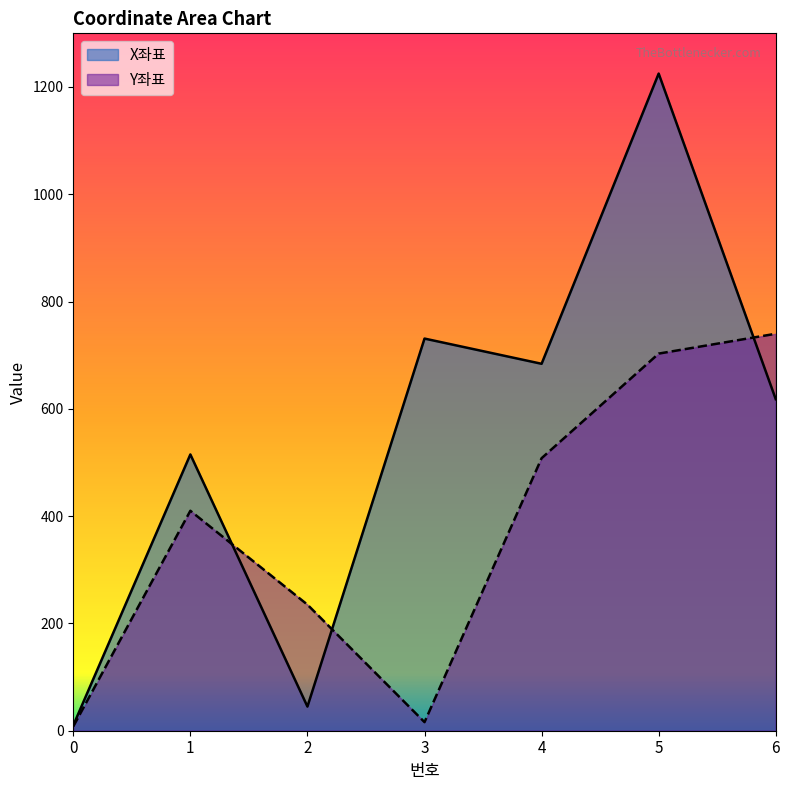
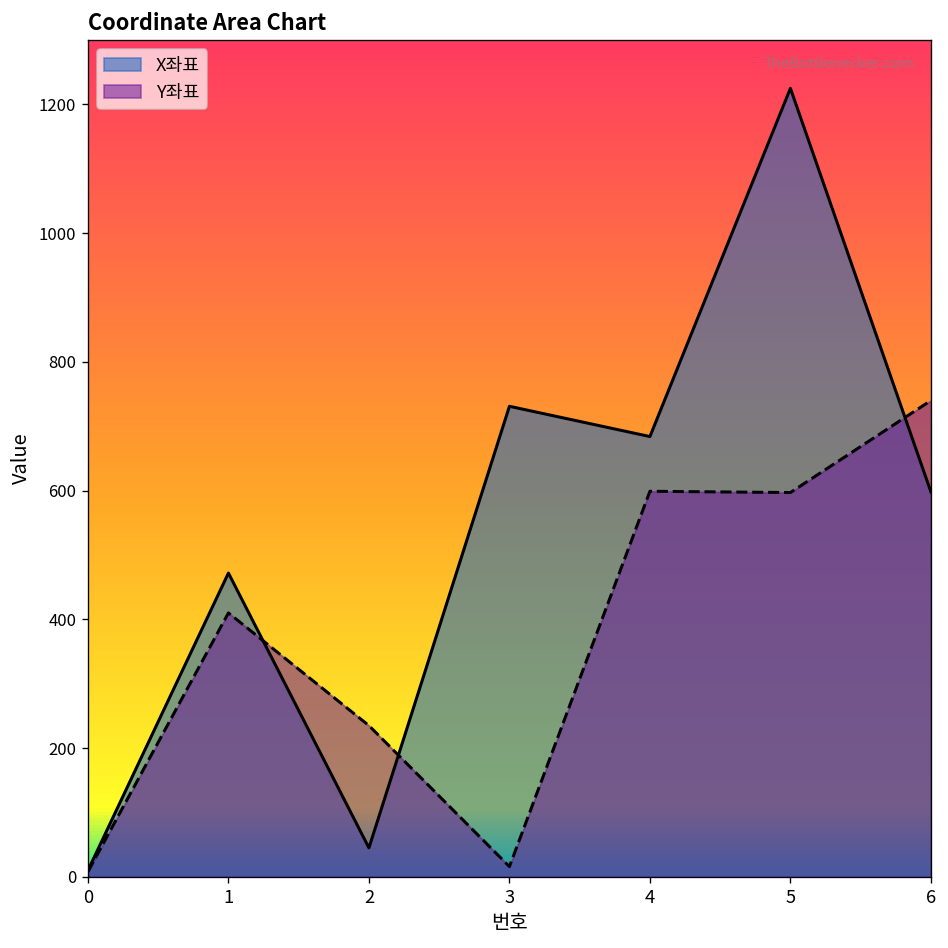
X좌표, 1: 520 -> 470
Y좌표, 4: 510 -> 600
Y좌표, 5: 700 -> 600
X좌표, 6: 620 -> 600
